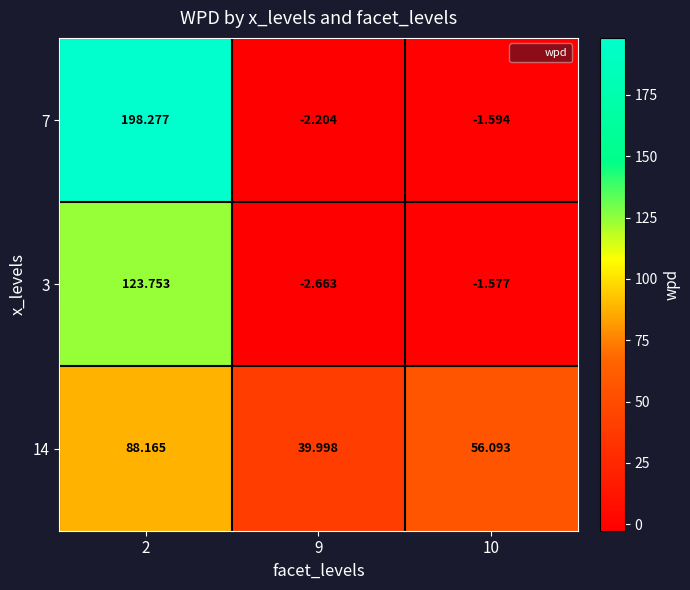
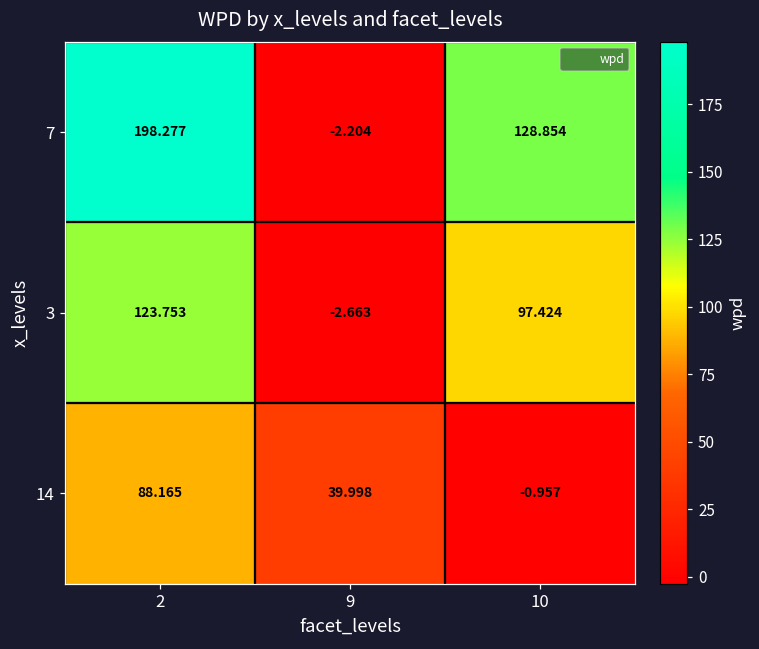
7, 10: -1.594 -> 128.854
3, 10: -1.577 -> 97.424
14, 10: 56.093 -> -0.957
